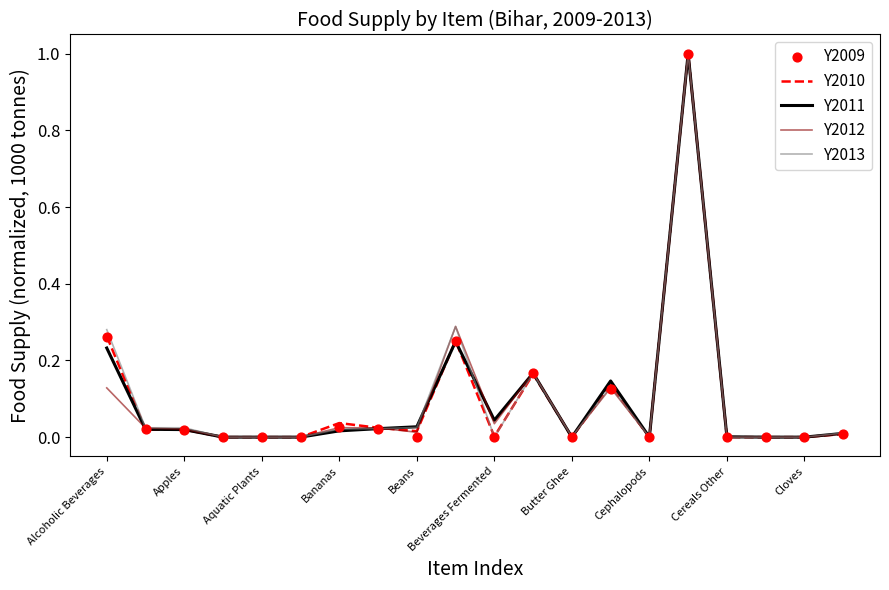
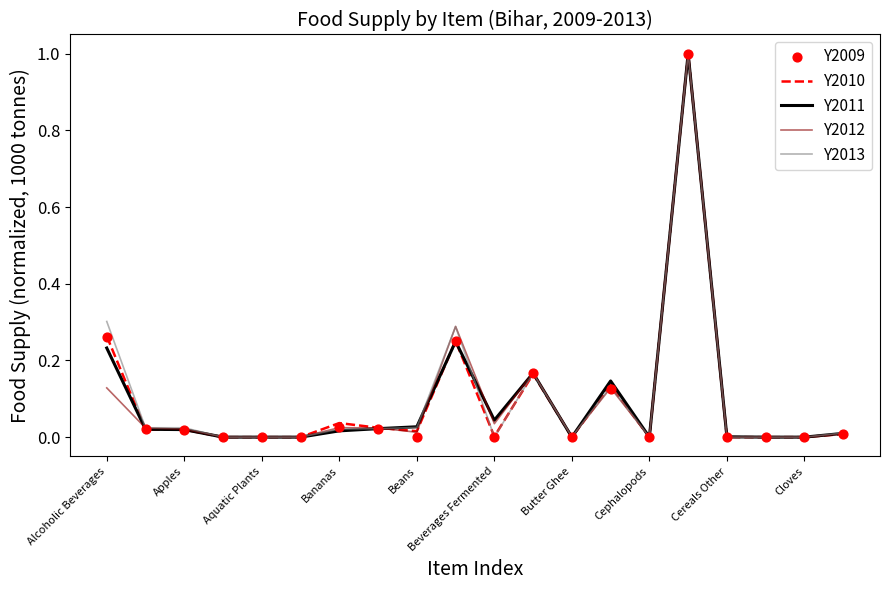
Y2013, Alcoholic Beverages: 0.28 -> 0.30
